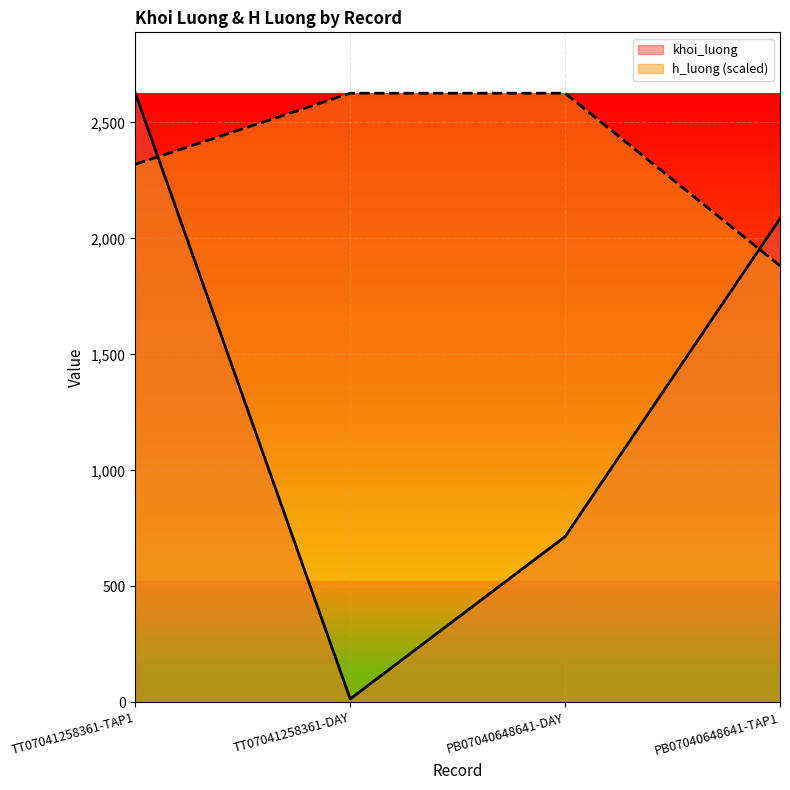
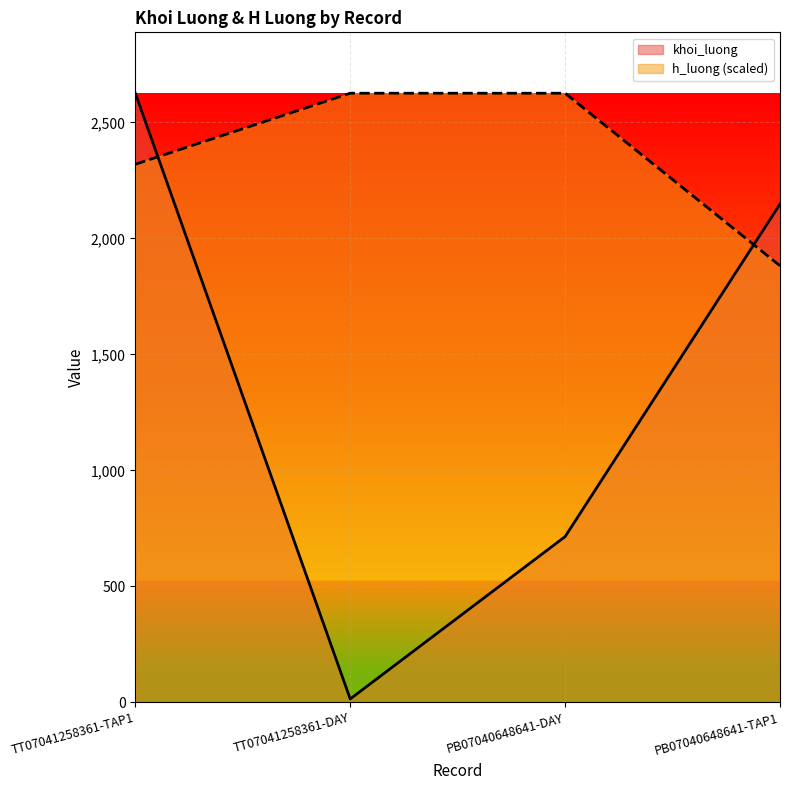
khoi_luong, PB07040648641-TAP1: 2,090 -> 2,150
